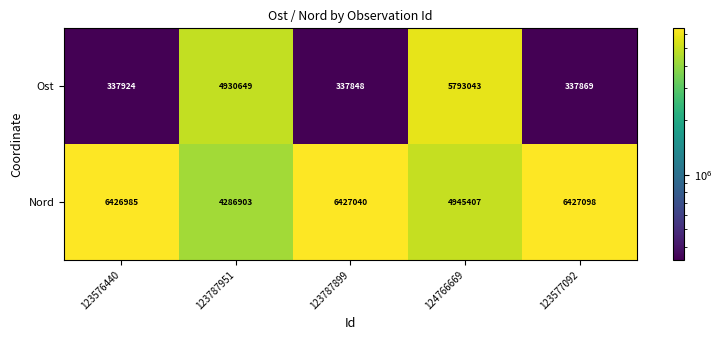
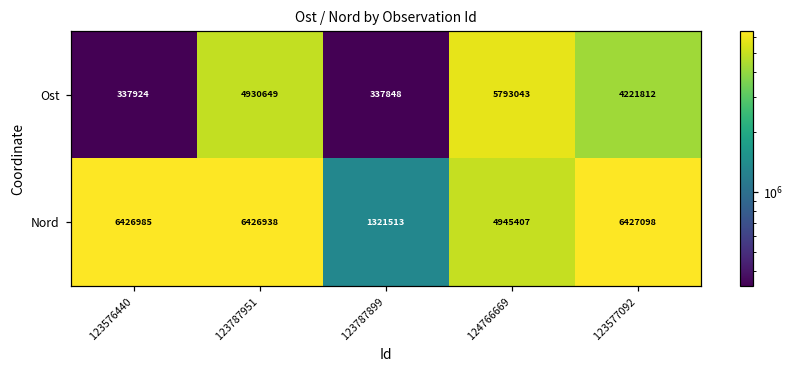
Ost, 123577092: 337869 -> 4221812
Nord, 123787951: 4286903 -> 6426938
Nord, 123787899: 6427040 -> 1321513
